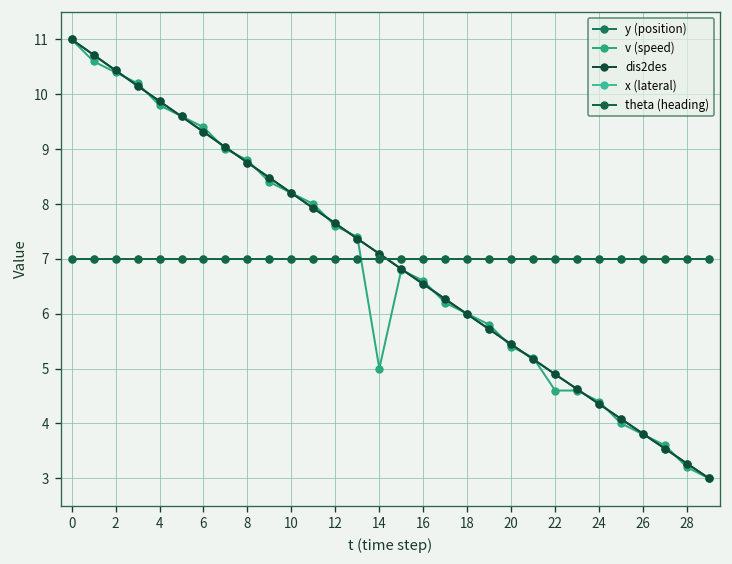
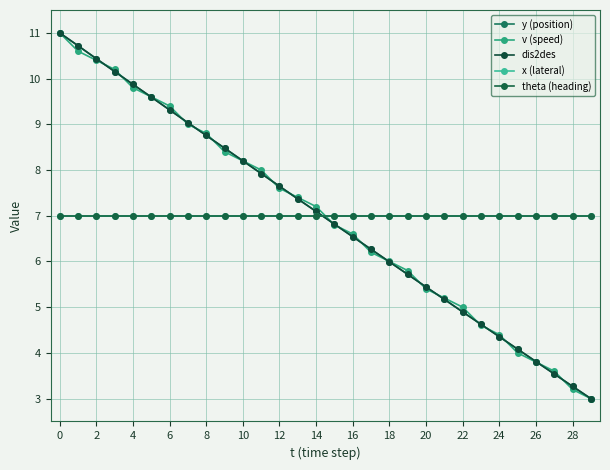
v (speed), 14: 5.0 -> 7.2
v (speed), 22: 4.6 -> 5.0
